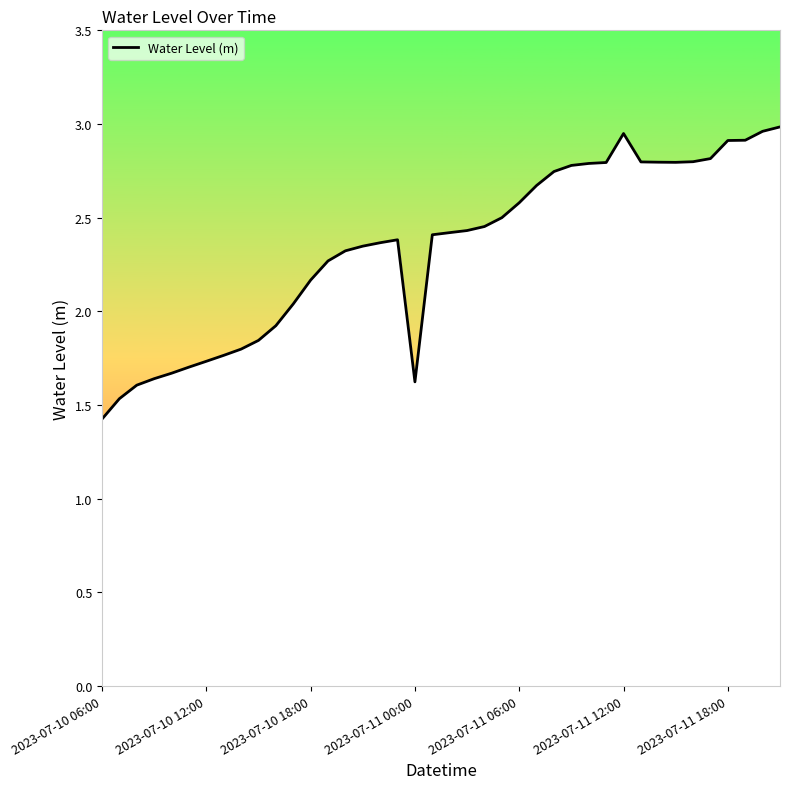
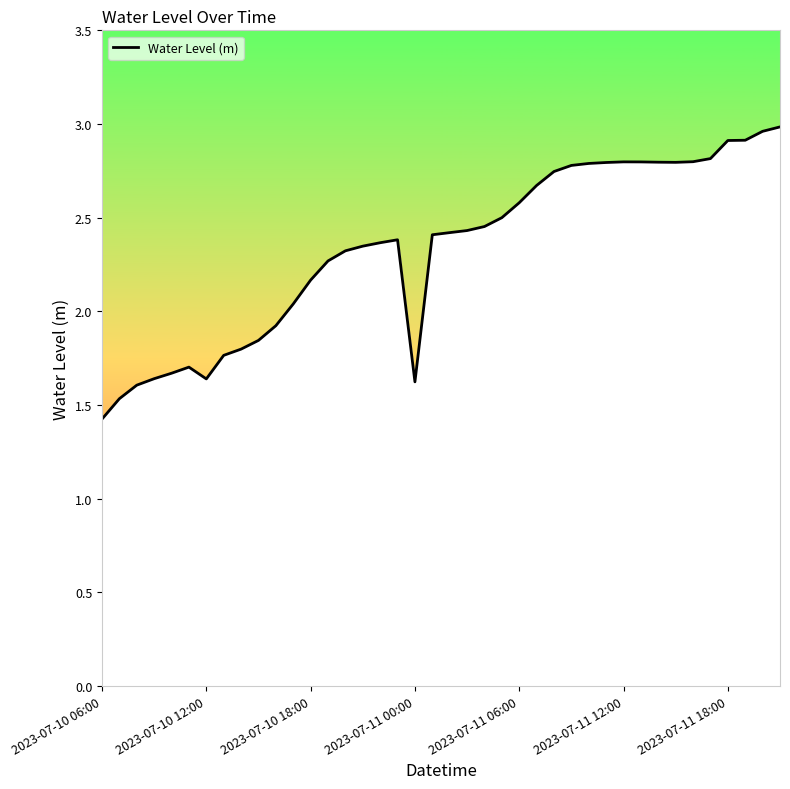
2023-07-10 12:00: 1.73 -> 1.64
2023-07-11 12:00: 2.95 -> 2.80
